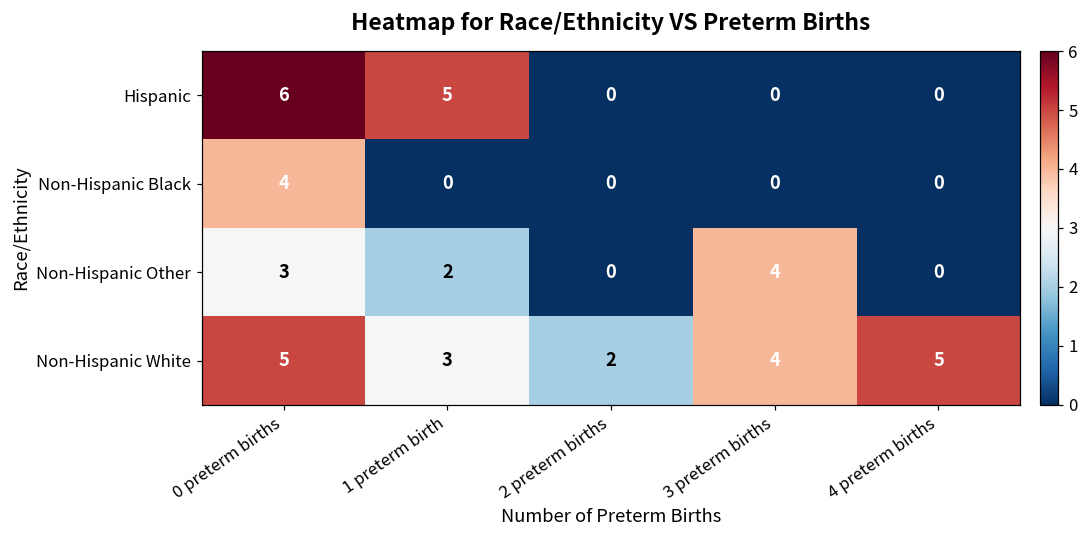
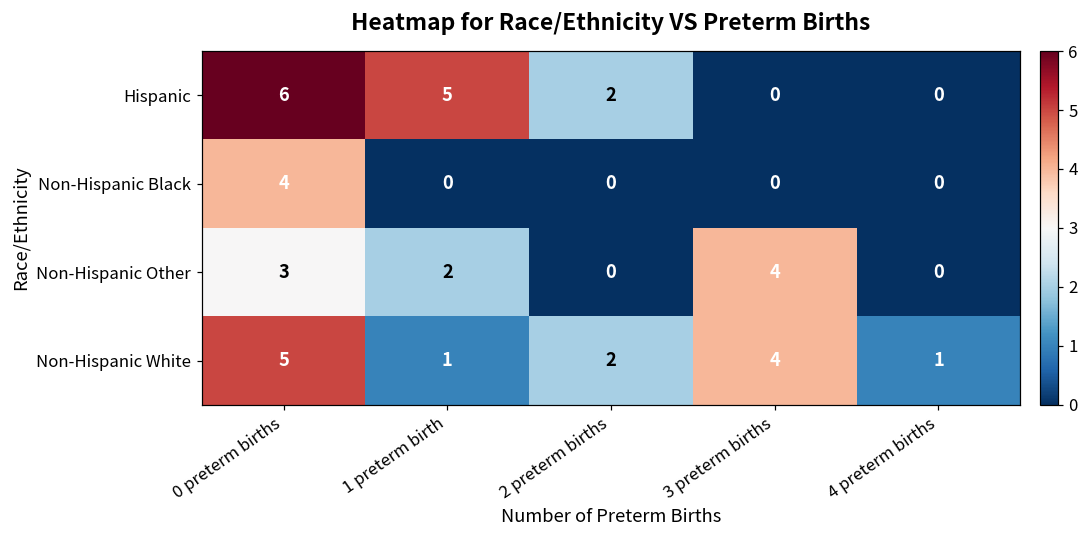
Hispanic, 2 preterm births: 0 -> 2
Non-Hispanic White, 1 preterm birth: 3 -> 1
Non-Hispanic White, 4 preterm births: 5 -> 1
